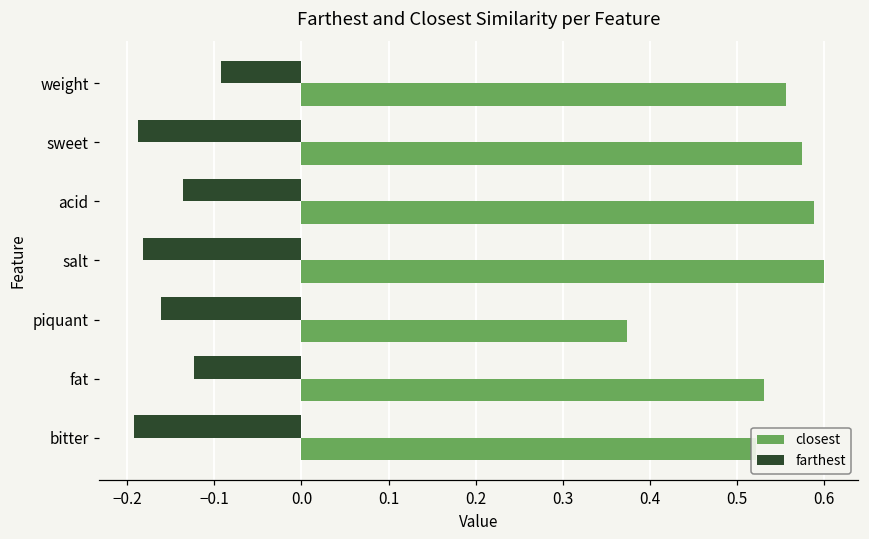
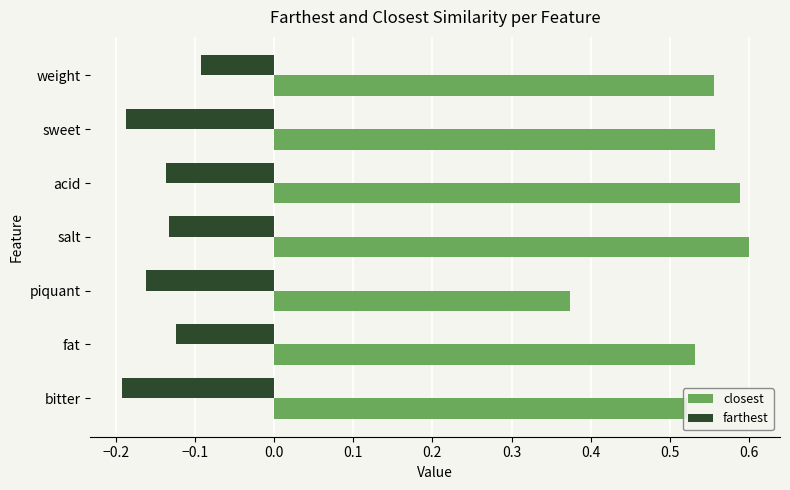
closest, sweet: 0.58 -> 0.56
farthest, salt: -0.18 -> -0.13
